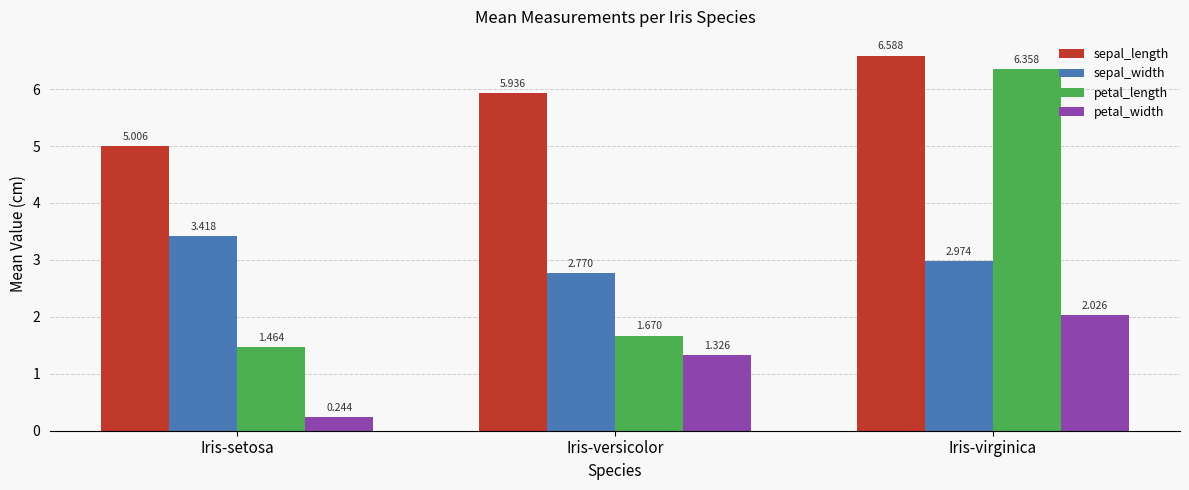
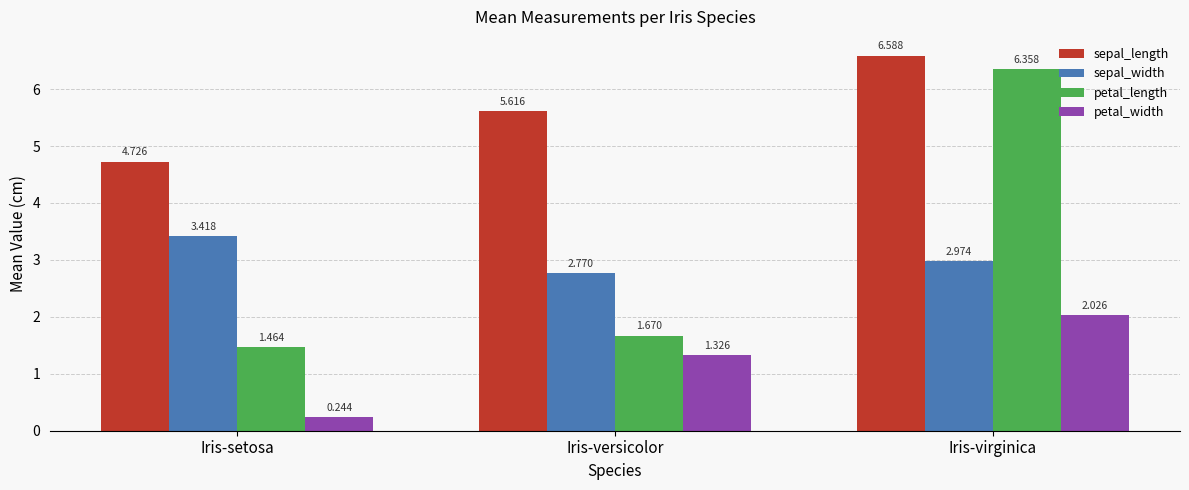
sepal_length, Iris-setosa: 5.006 -> 4.726
sepal_length, Iris-versicolor: 5.936 -> 5.616
